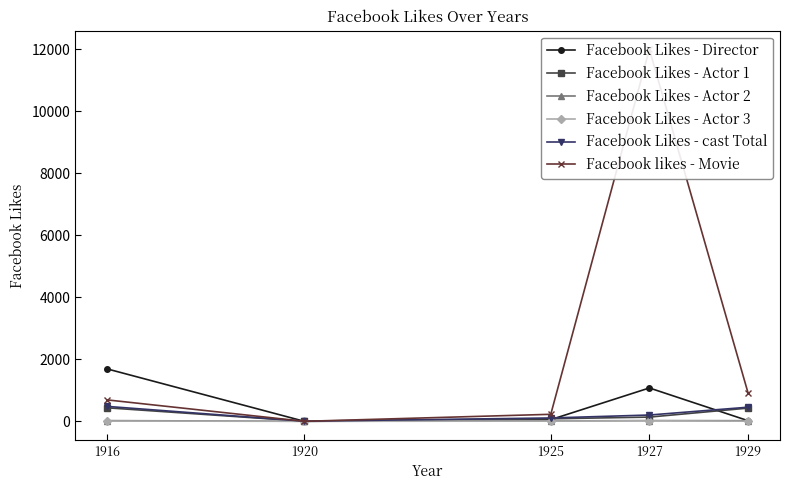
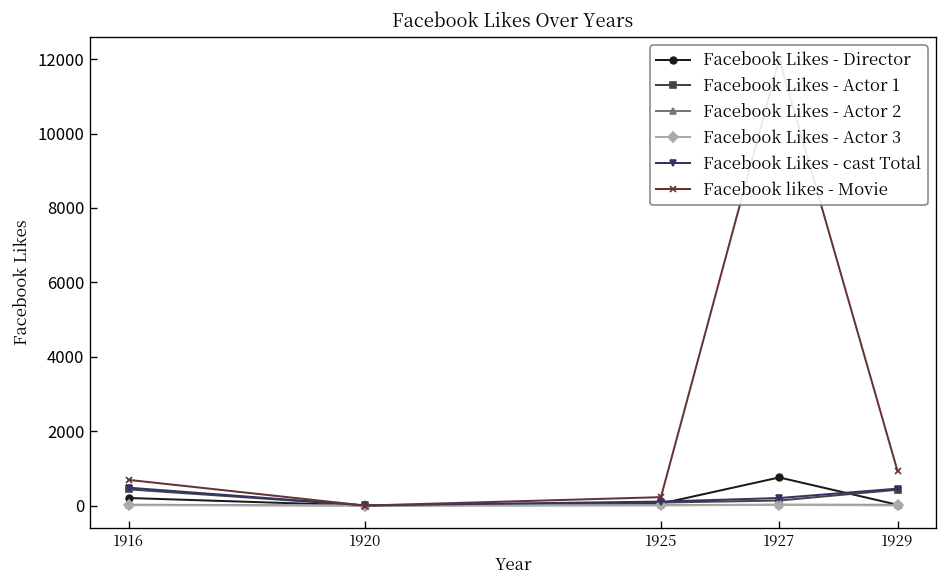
Facebook Likes - Director, 1916: 1700 -> 200
Facebook Likes - Director, 1927: 1100 -> 800
